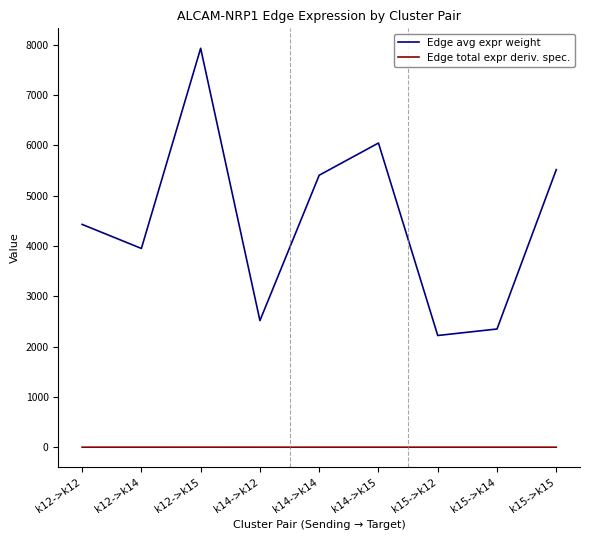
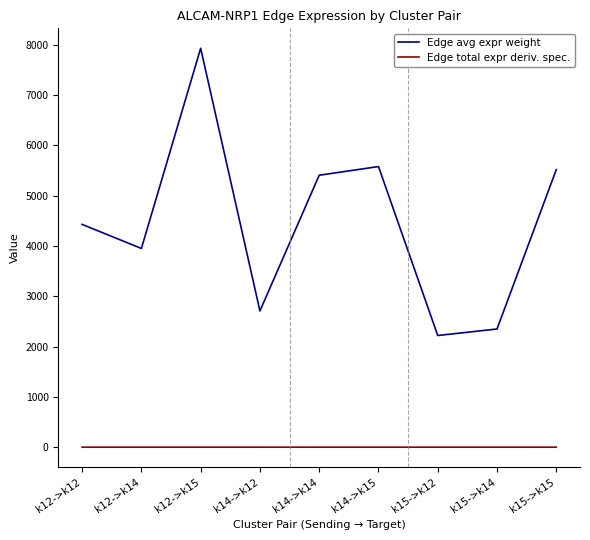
Edge avg expr weight, k14->k12: 2500 -> 2700
Edge avg expr weight, k14->k15: 6000 -> 5600
